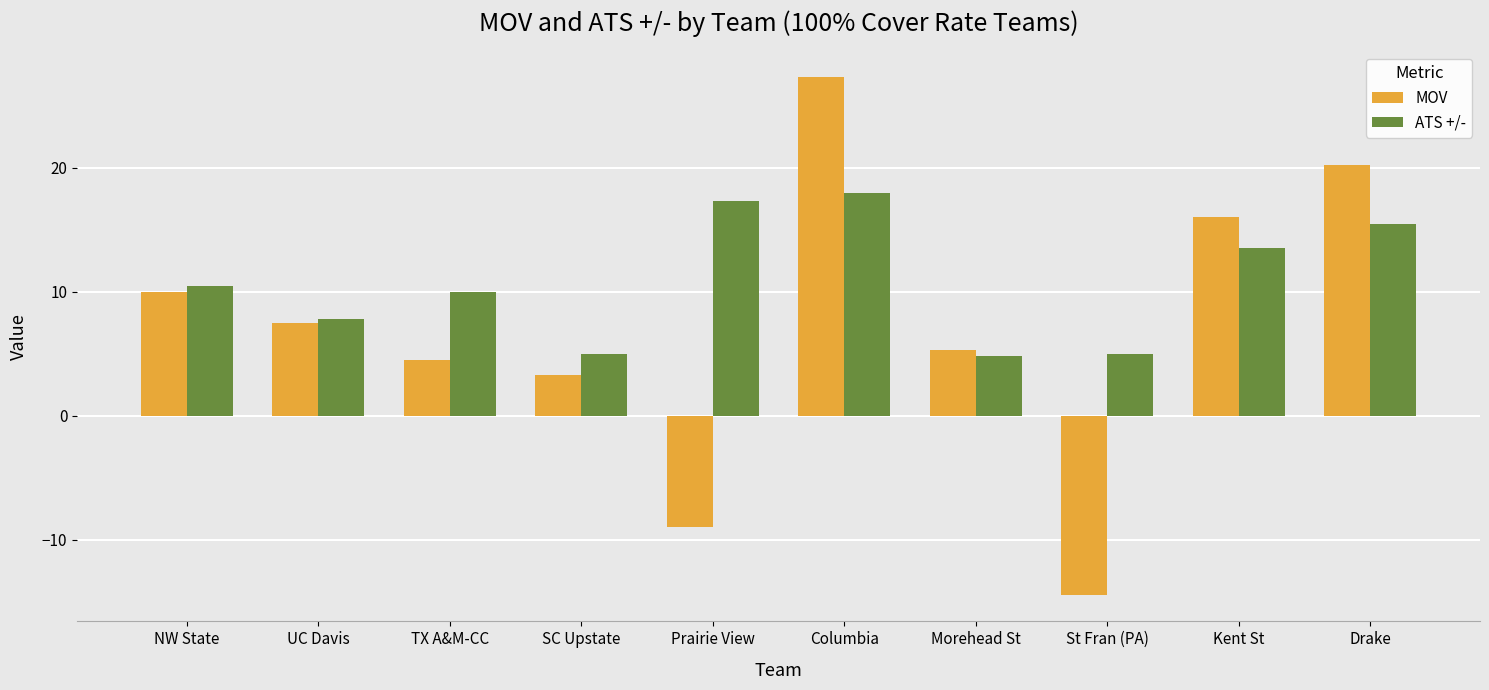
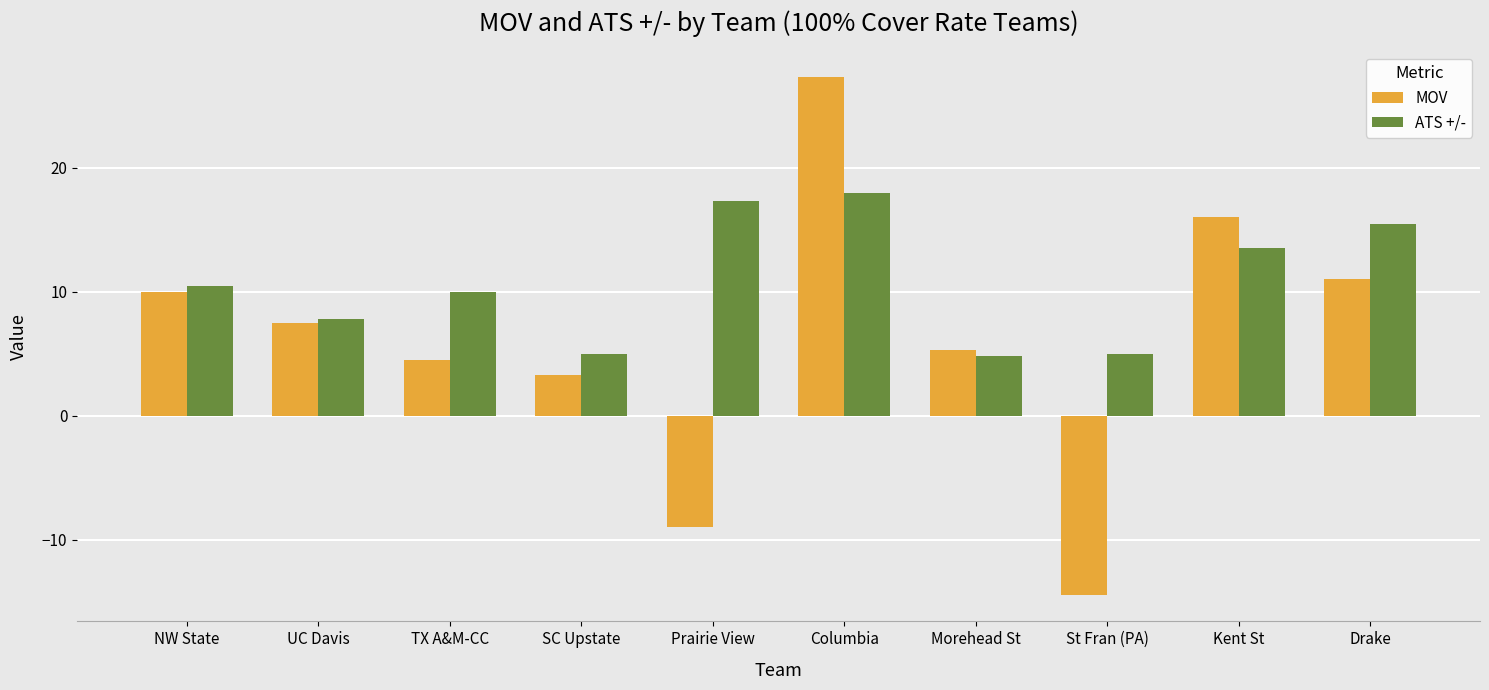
MOV, Drake: 20.2 -> 11.0
